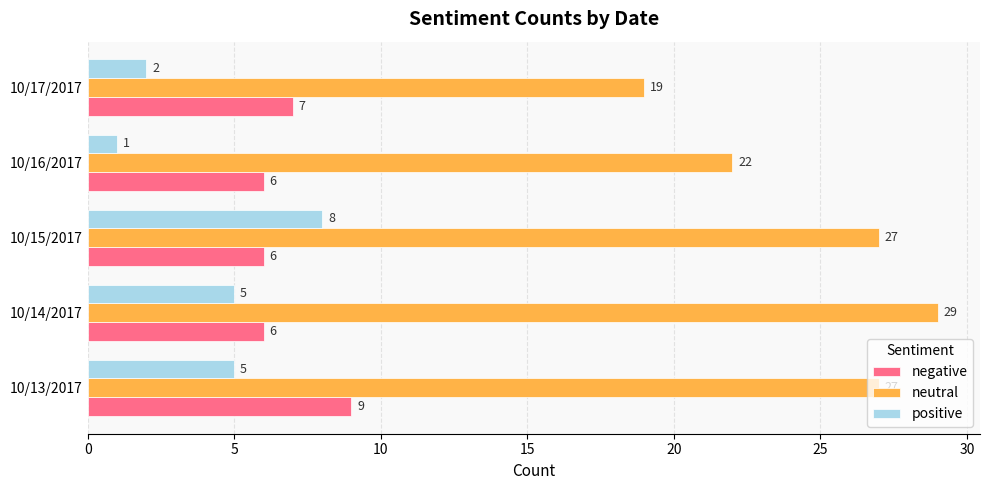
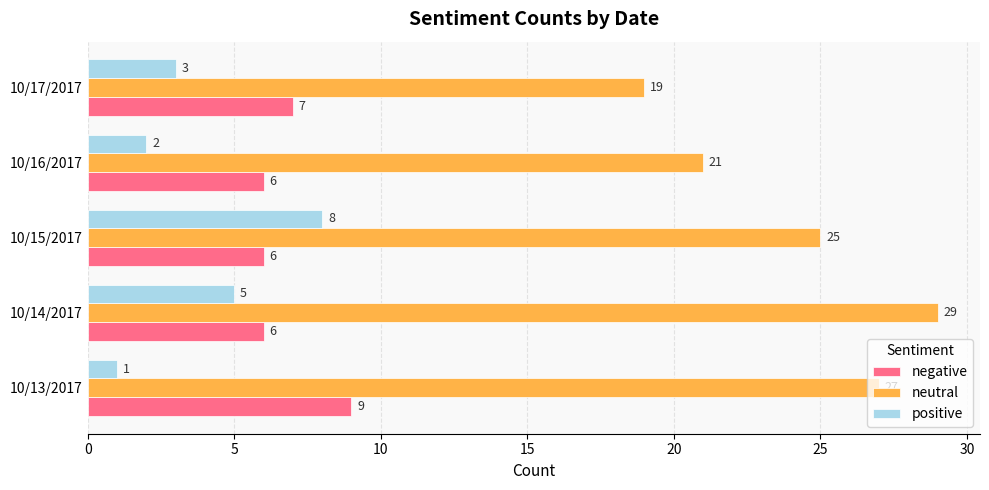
positive, 10/17/2017: 2 -> 3
positive, 10/16/2017: 1 -> 2
neutral, 10/16/2017: 22 -> 21
neutral, 10/15/2017: 27 -> 25
positive, 10/13/2017: 5 -> 1
